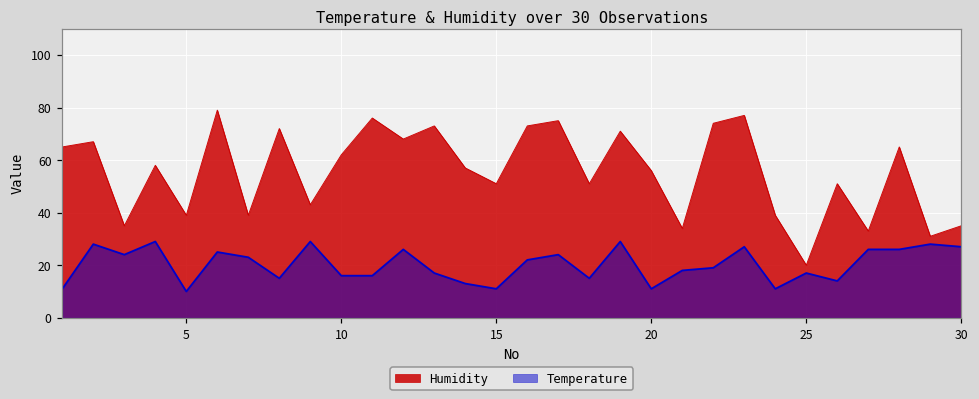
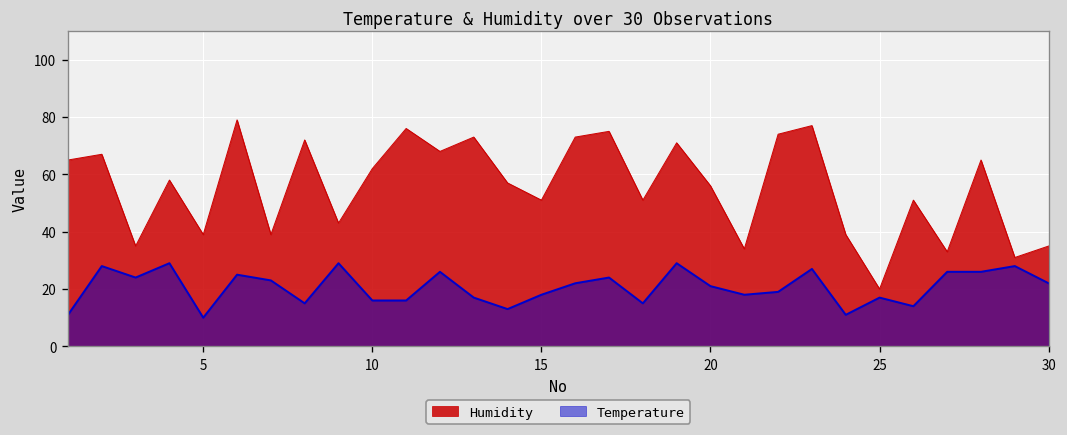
Temperature, 15: 11 -> 18
Temperature, 20: 11 -> 21
Temperature, 30: 27 -> 22
